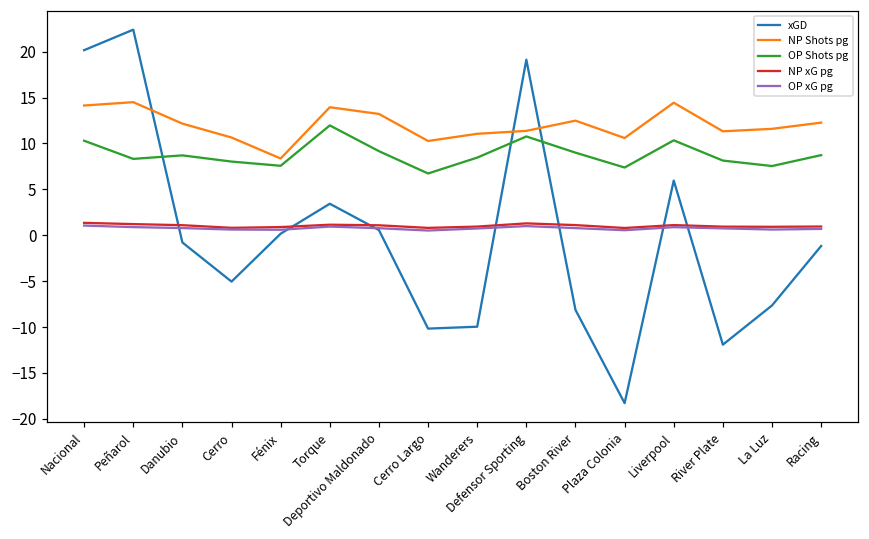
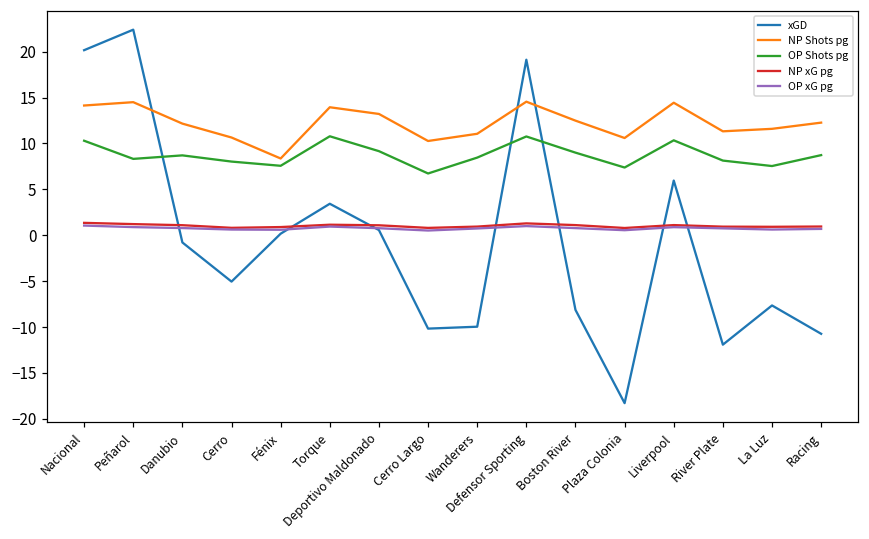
OP Shots pg, Torque: 12 -> 11
NP Shots pg, Defensor Sporting: 11 -> 15
xGD, Racing: -1 -> -11
